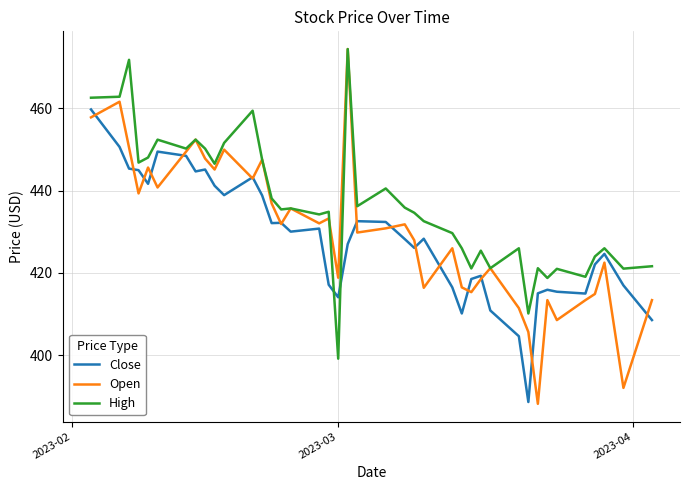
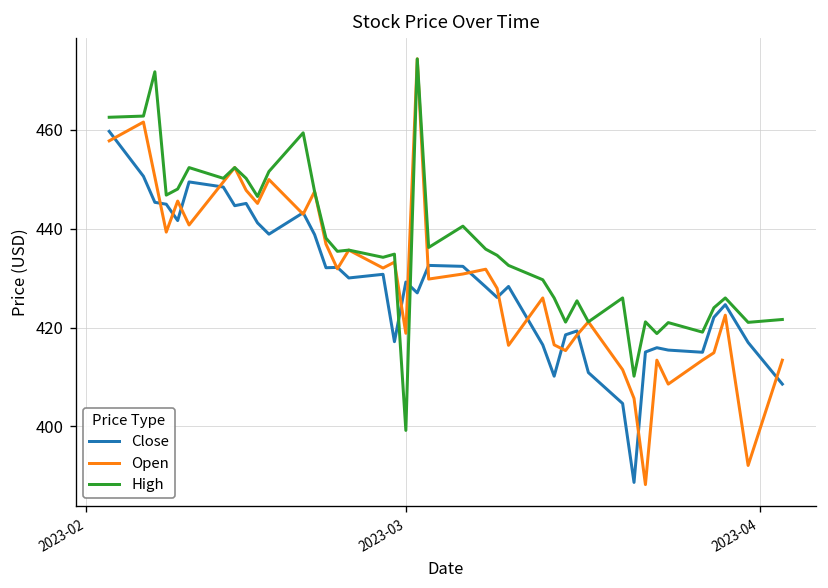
Close, 2023-03: 414 -> 429
